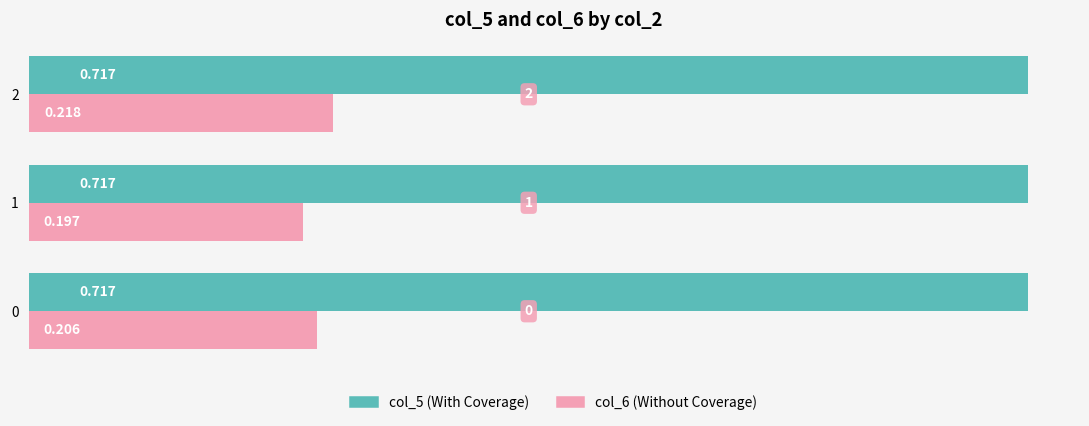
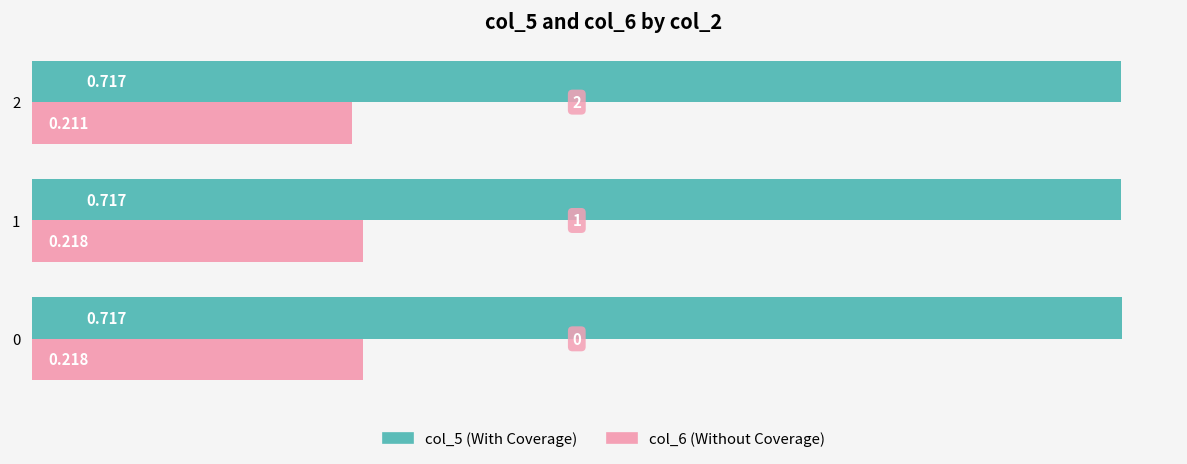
col_6 (Without Coverage), 2: 0.218 -> 0.211
col_6 (Without Coverage), 1: 0.197 -> 0.218
col_6 (Without Coverage), 0: 0.206 -> 0.218
